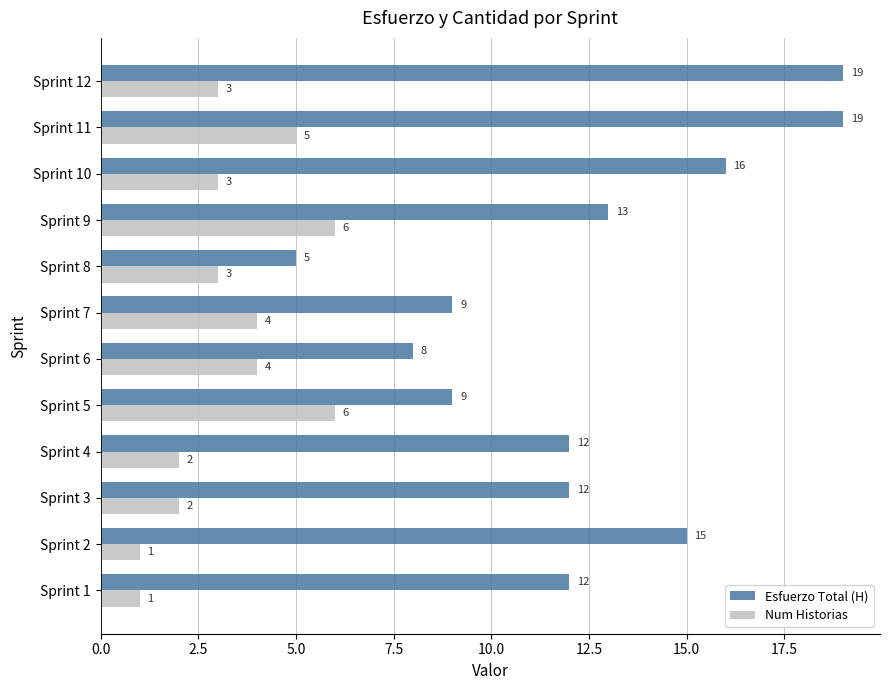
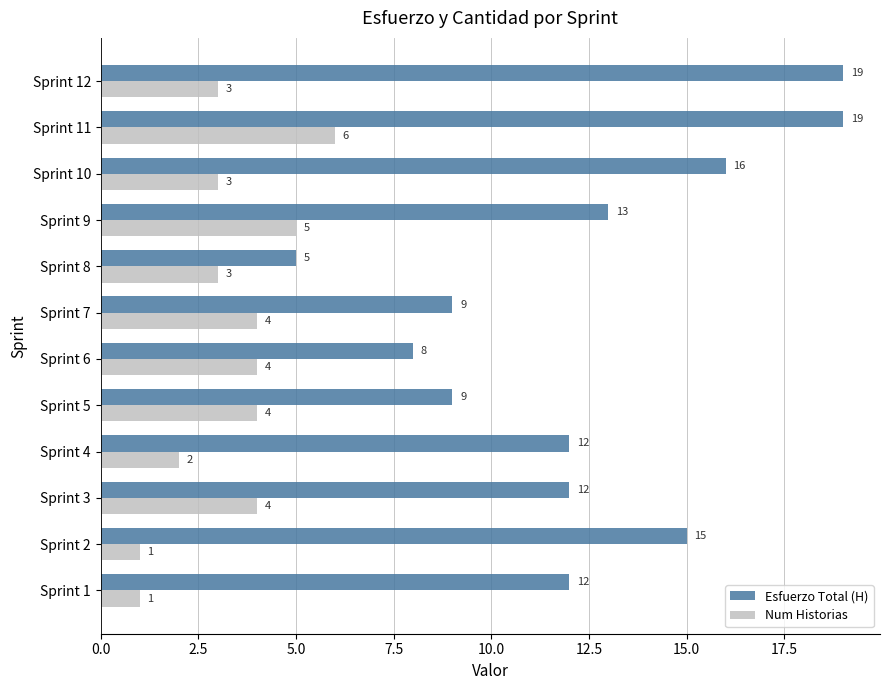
Num Historias, Sprint 11: 5 -> 6
Num Historias, Sprint 9: 6 -> 5
Num Historias, Sprint 5: 6 -> 4
Num Historias, Sprint 3: 2 -> 4
